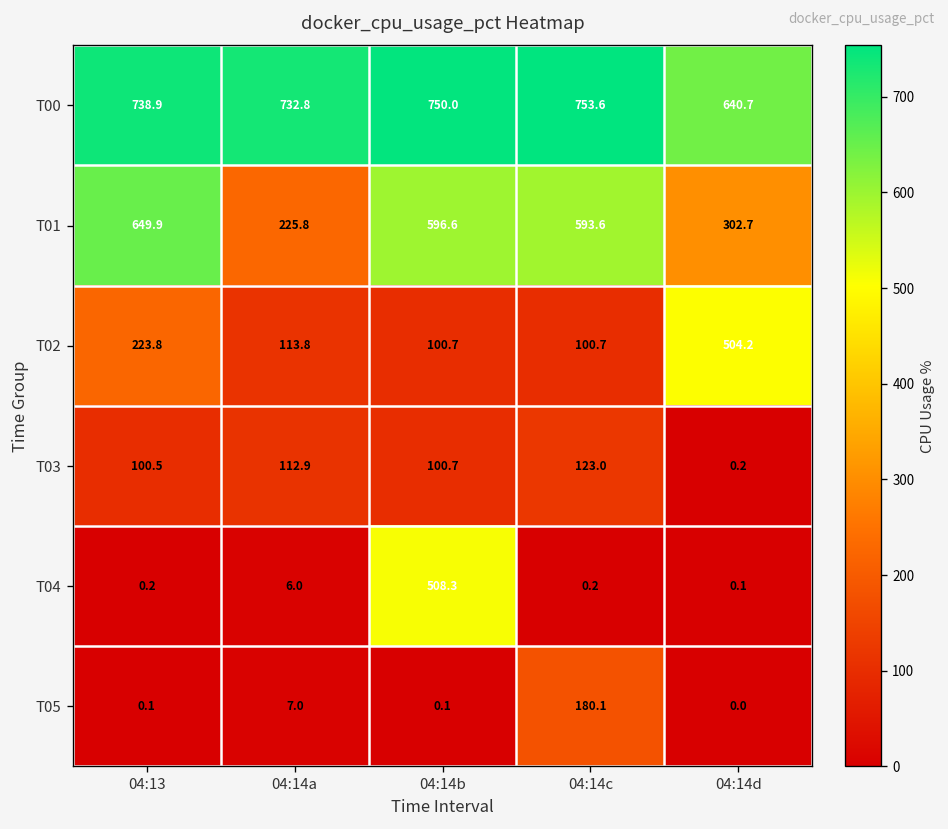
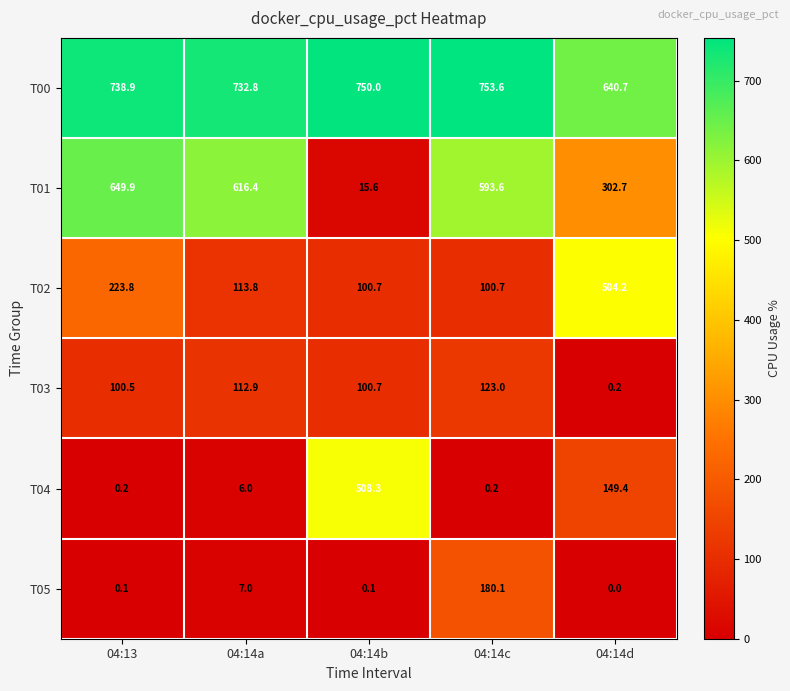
T01, 04:14a: 225.8 -> 616.4
T01, 04:14b: 596.6 -> 15.6
T04, 04:14d: 0.1 -> 149.4
